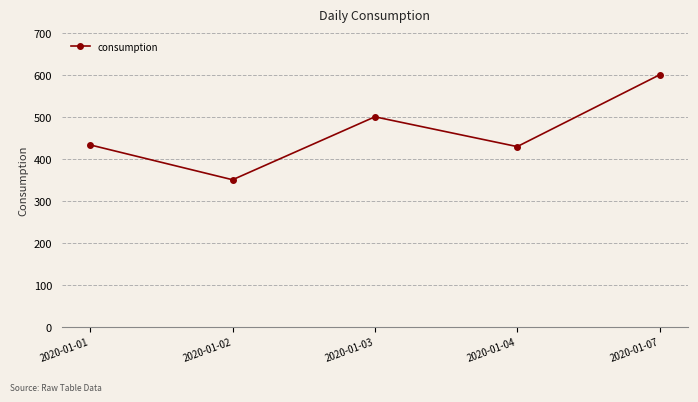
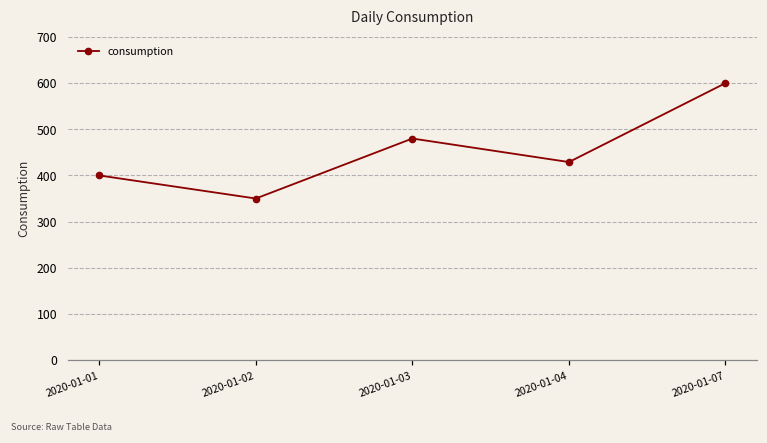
2020-01-01: 430 -> 400
2020-01-03: 500 -> 480
